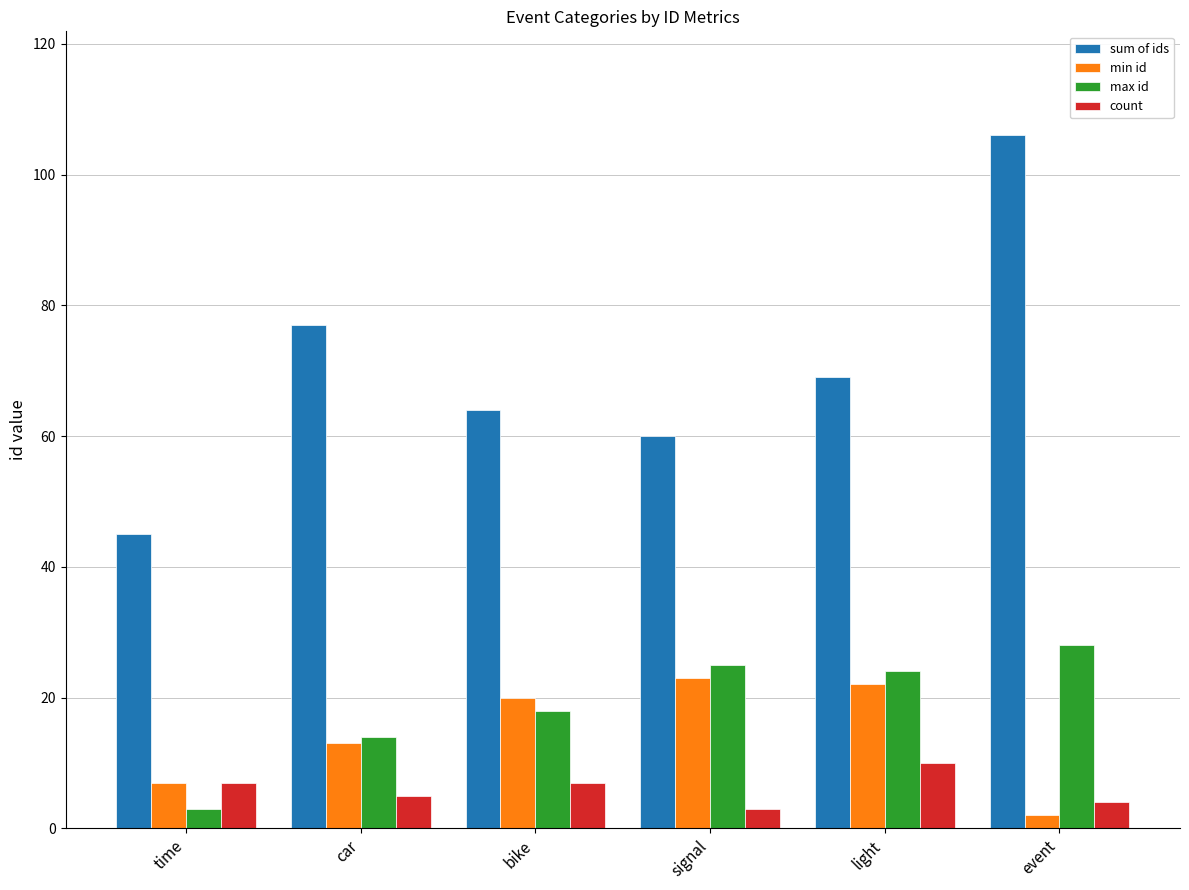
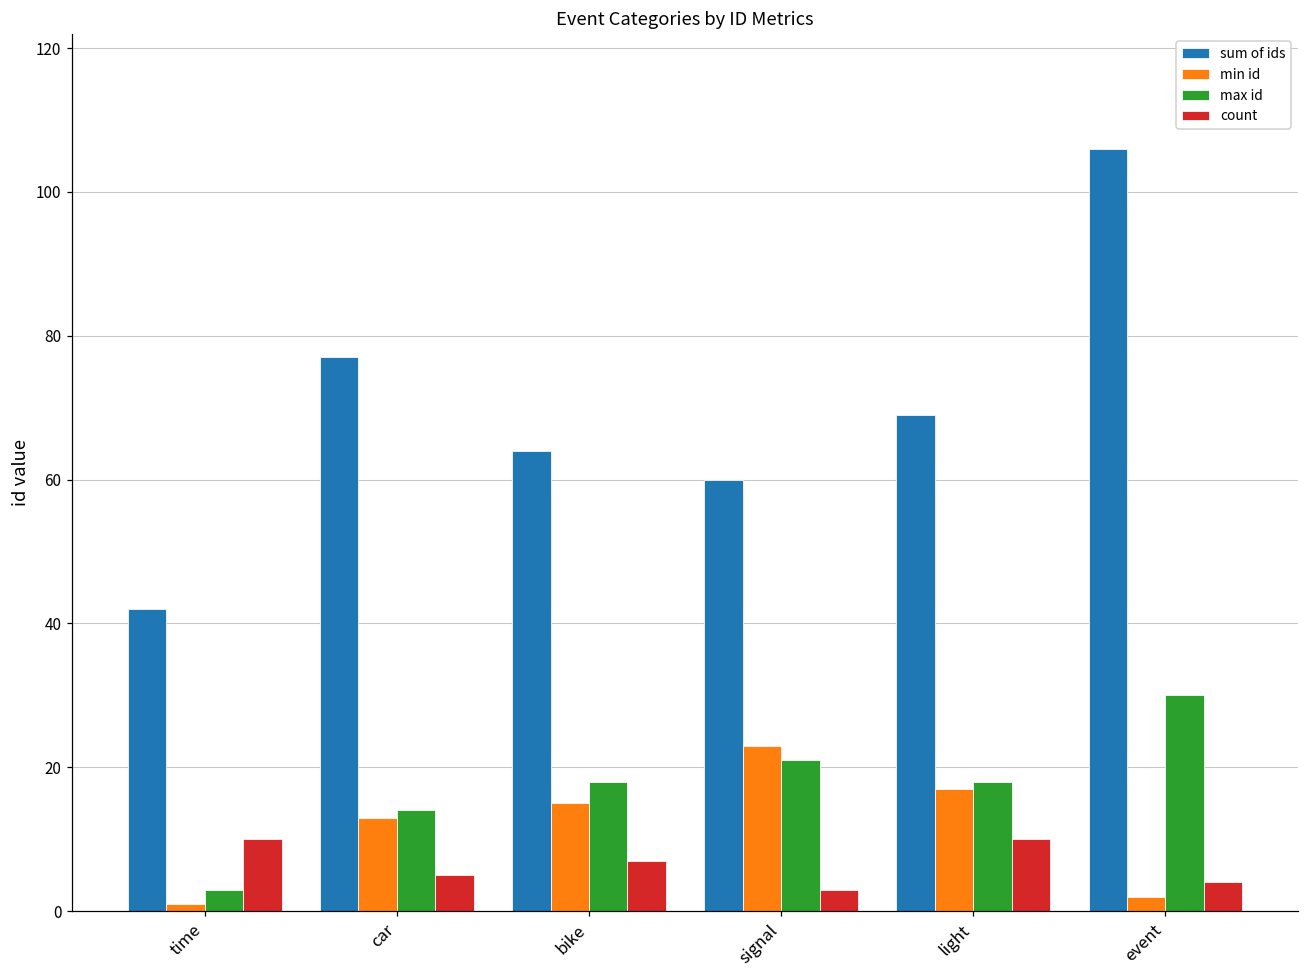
sum of ids, time: 45 -> 42
min id, time: 7 -> 1
count, time: 7 -> 10
min id, bike: 20 -> 15
max id, signal: 25 -> 21
min id, light: 22 -> 17
max id, light: 24 -> 18
max id, event: 28 -> 30
